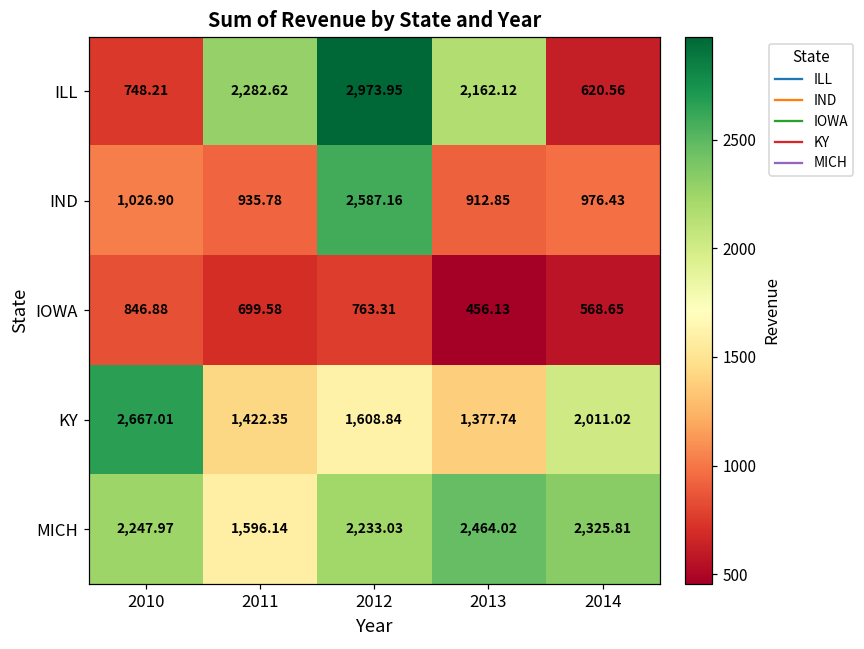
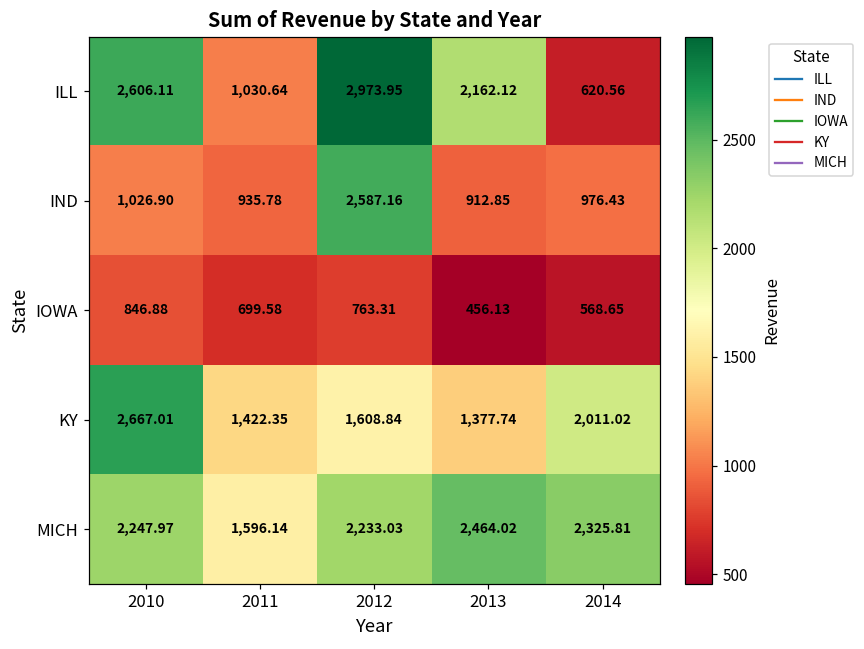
ILL, 2010: 748.21 -> 2,606.11
ILL, 2011: 2,282.62 -> 1,030.64
